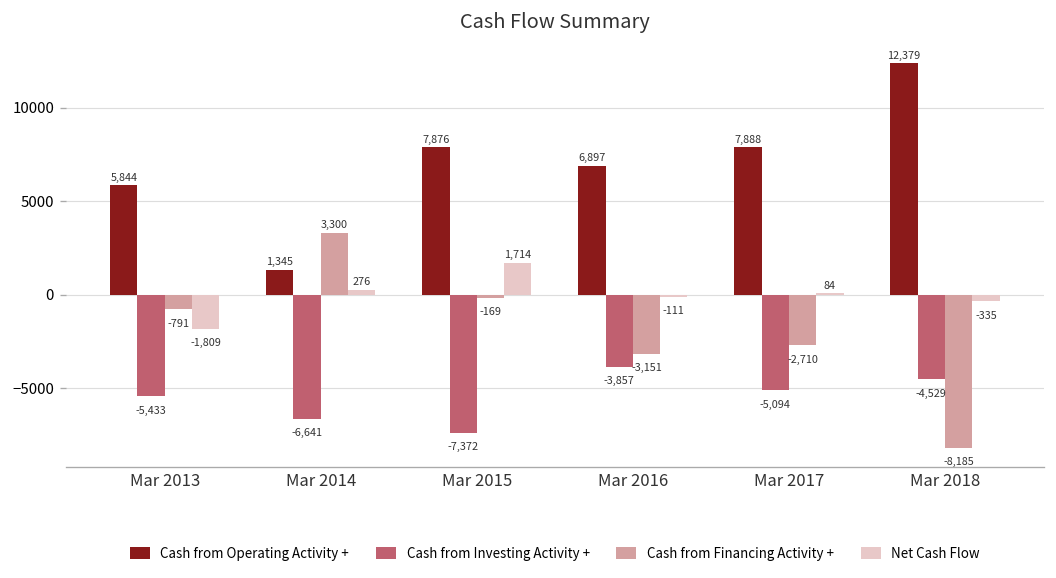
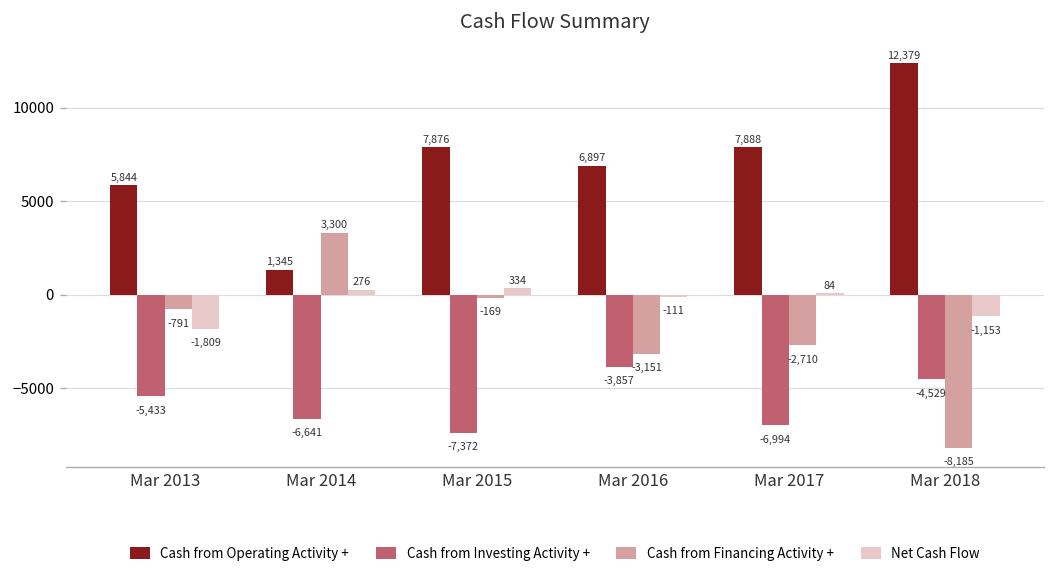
Net Cash Flow, Mar 2015: 1,714 -> 334
Cash from Investing Activity +, Mar 2017: -5,094 -> -6,994
Net Cash Flow, Mar 2018: -335 -> -1,153
